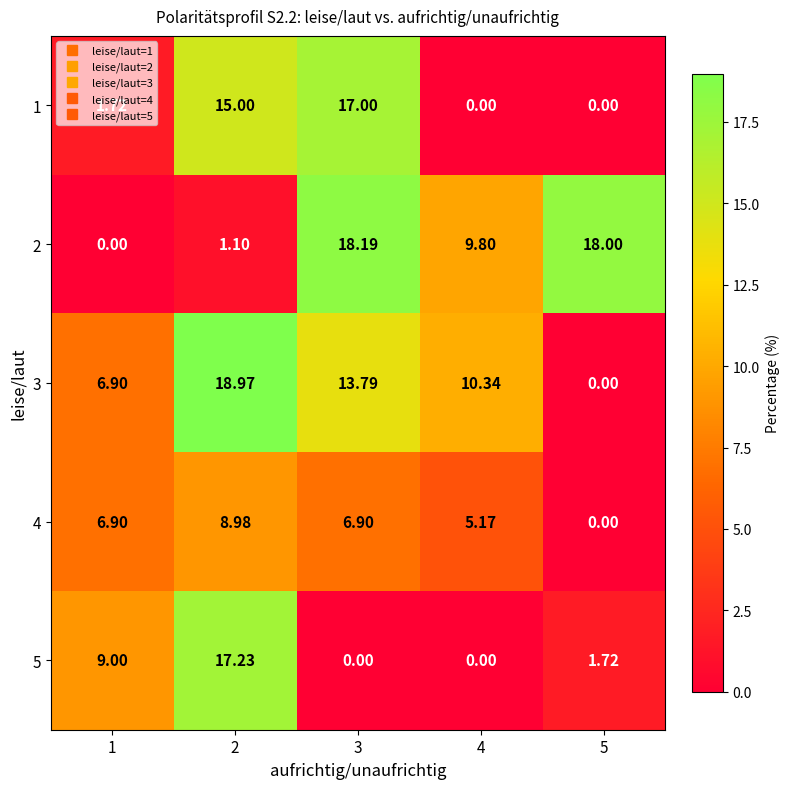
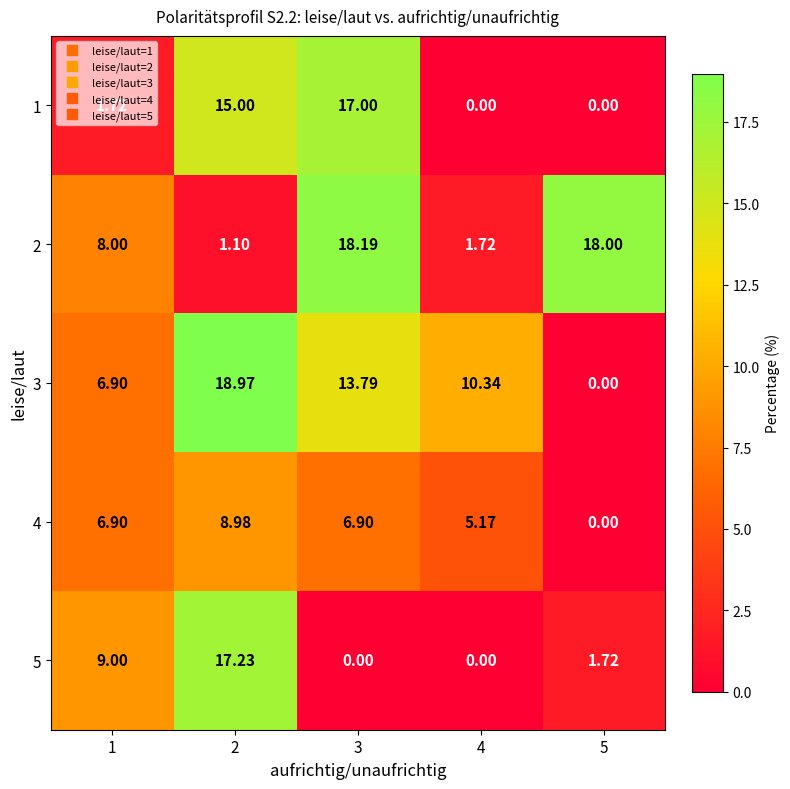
2, 1: 0.00 -> 8.00
2, 4: 9.80 -> 1.72
